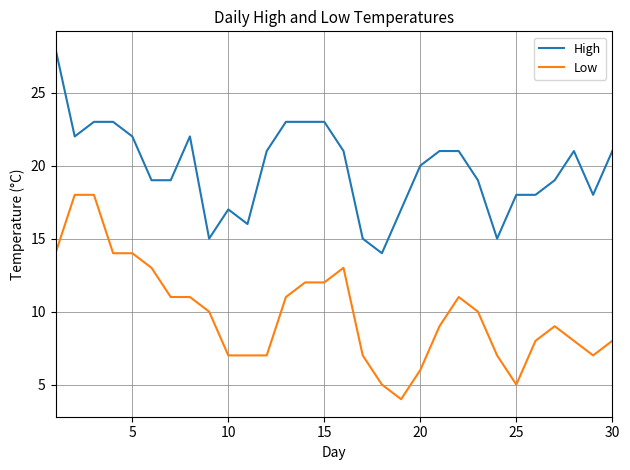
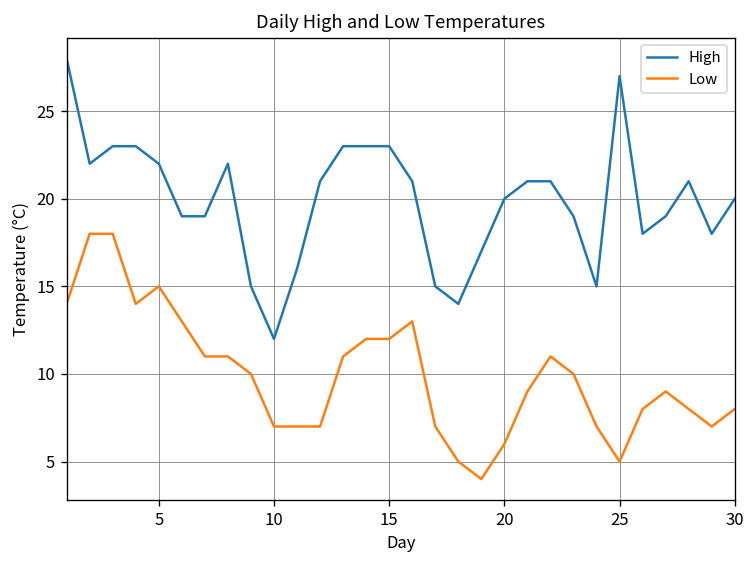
Low, 5: 14 -> 15
High, 10: 17 -> 12
High, 25: 18 -> 27
High, 30: 21 -> 20
